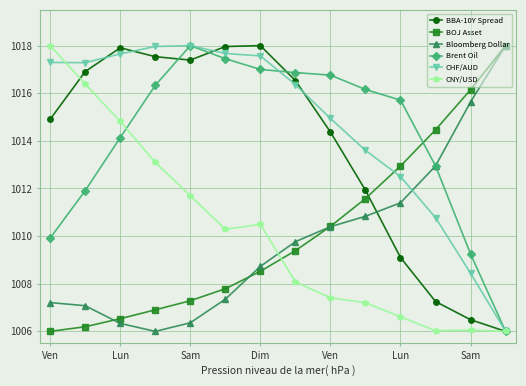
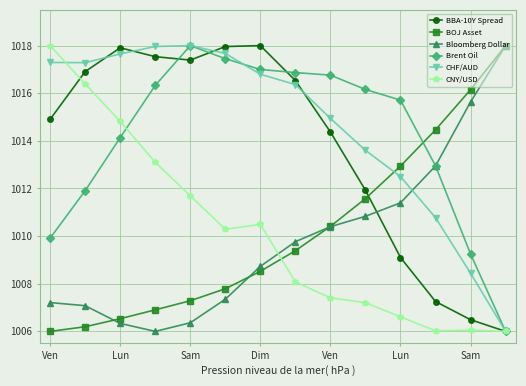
CHF/AUD, Dim: 1017.6 -> 1016.8
